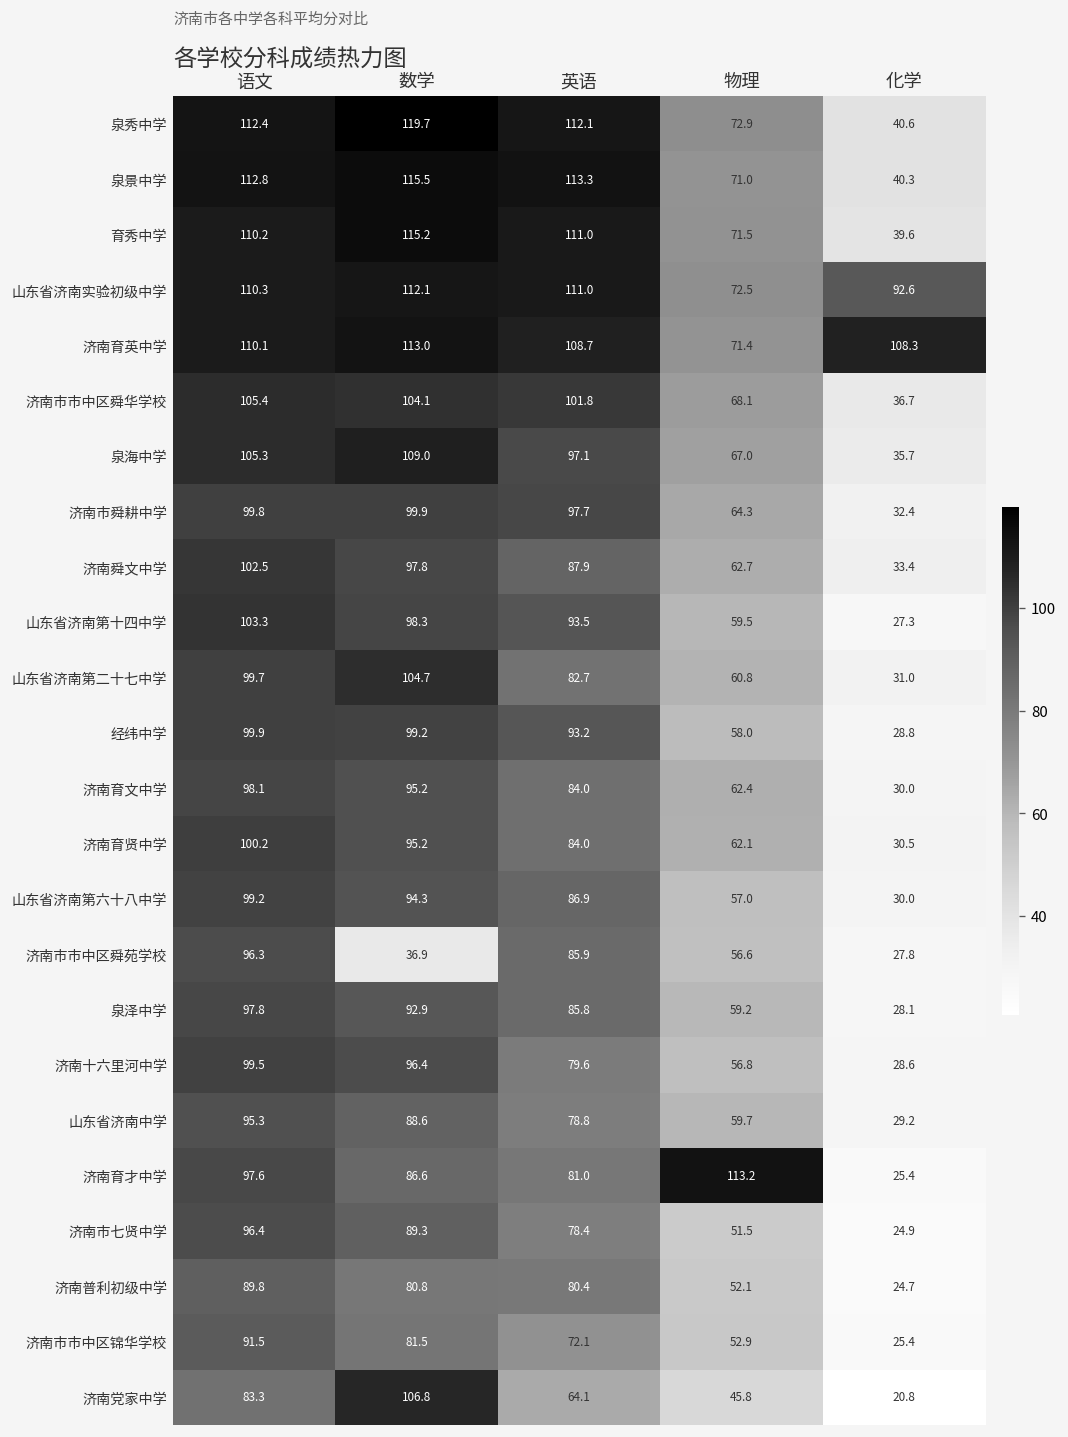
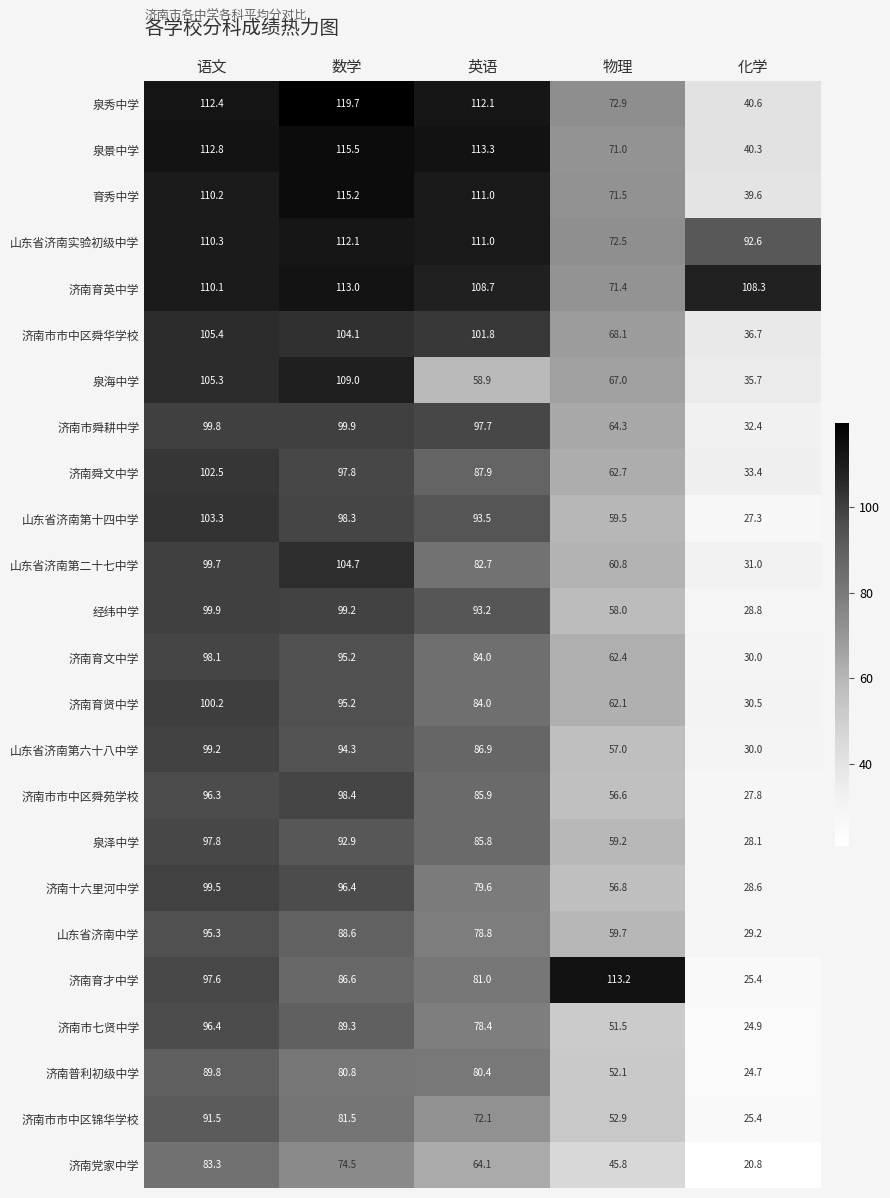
泉海中学, 英语: 97.1 -> 58.9
济南市市中区舜苑学校, 数学: 36.9 -> 98.4
济南党家中学, 数学: 106.8 -> 74.5
